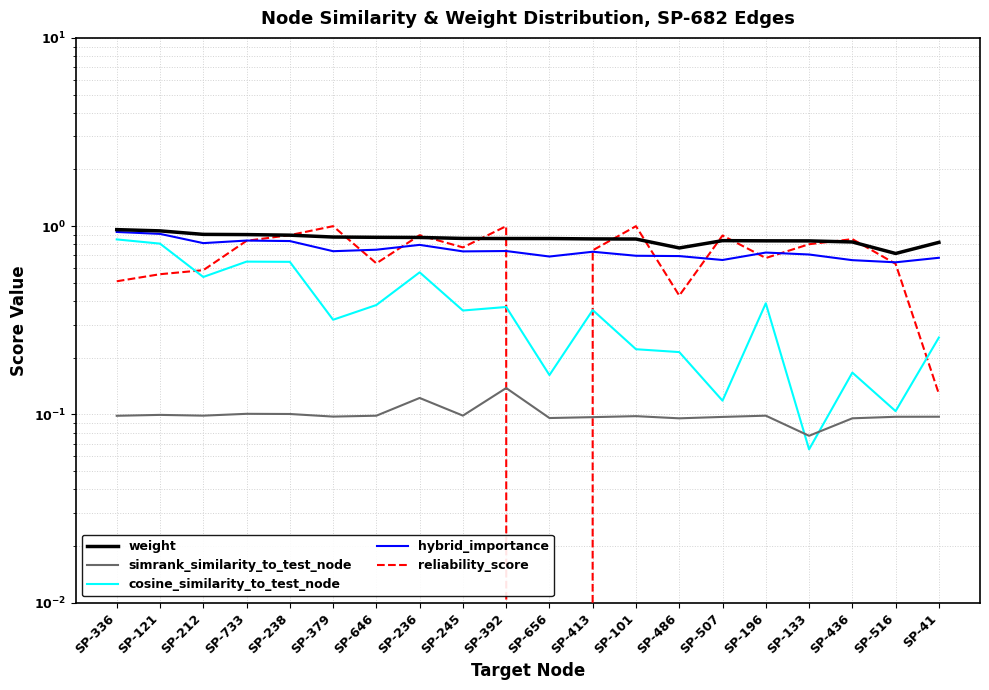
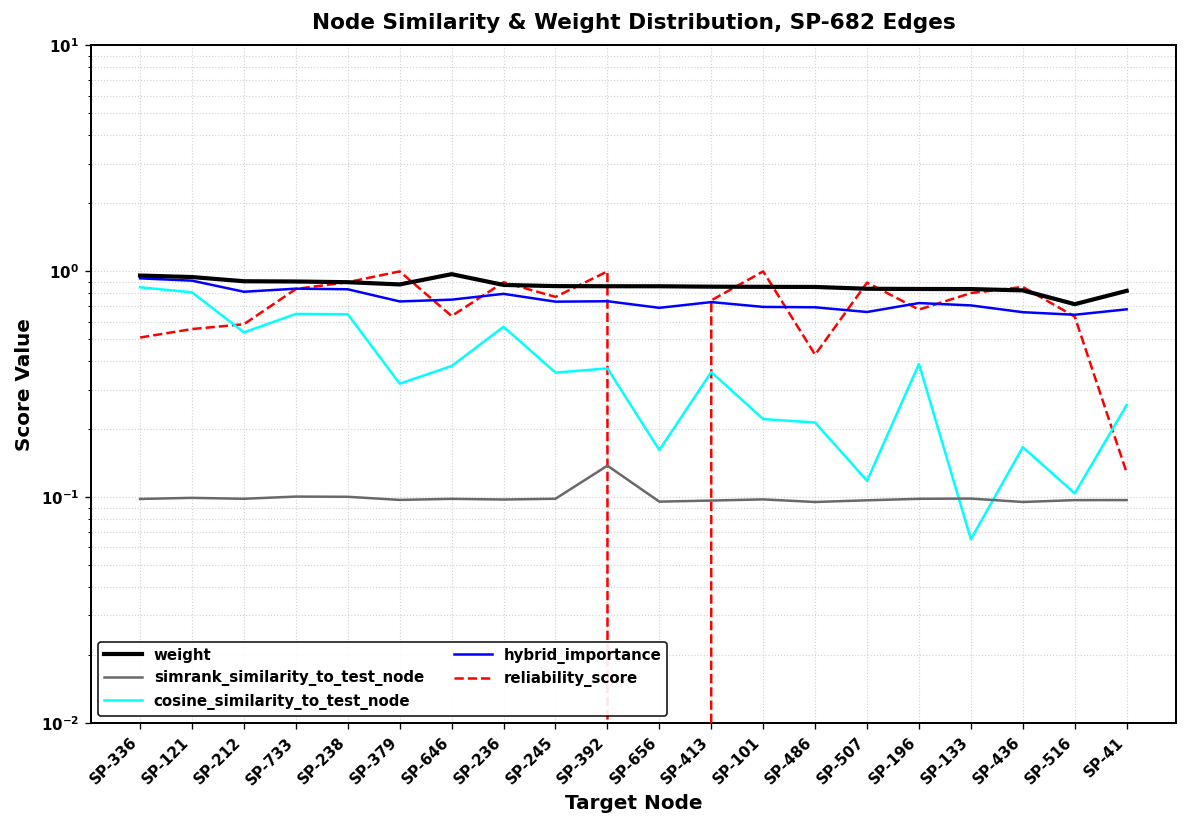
weight, SP-646: 0.9 -> 1.0
simrank_similarity_to_test_node, SP-236: 0.12 -> 0.10
weight, SP-486: 0.77 -> 0.9
simrank_similarity_to_test_node, SP-133: 0.077 -> 0.10
